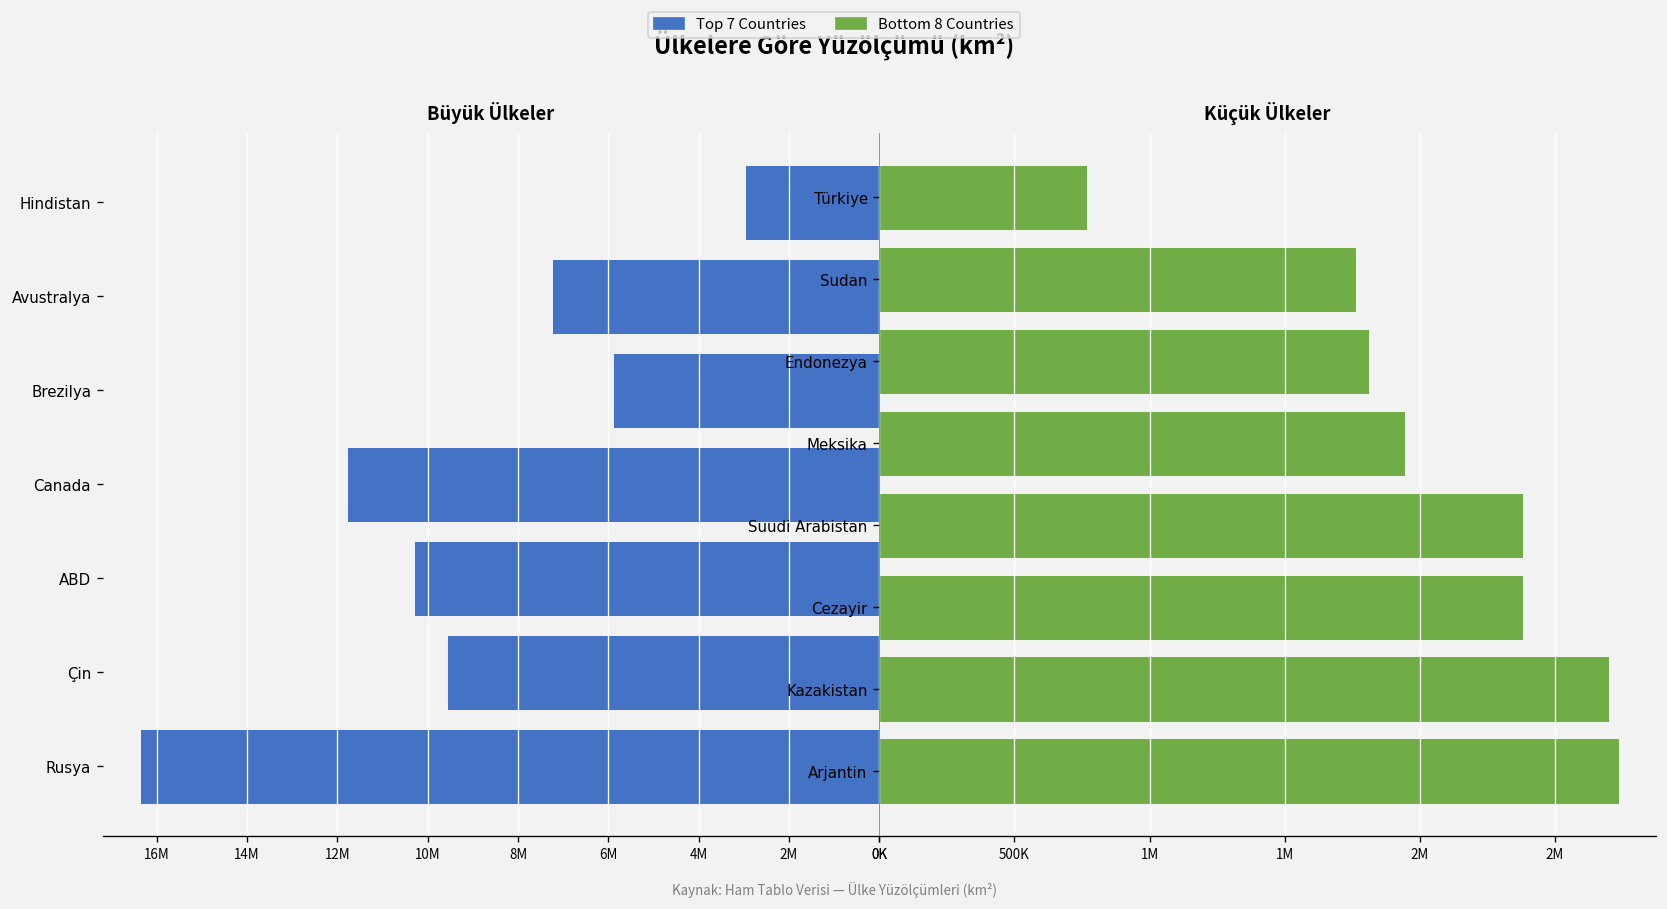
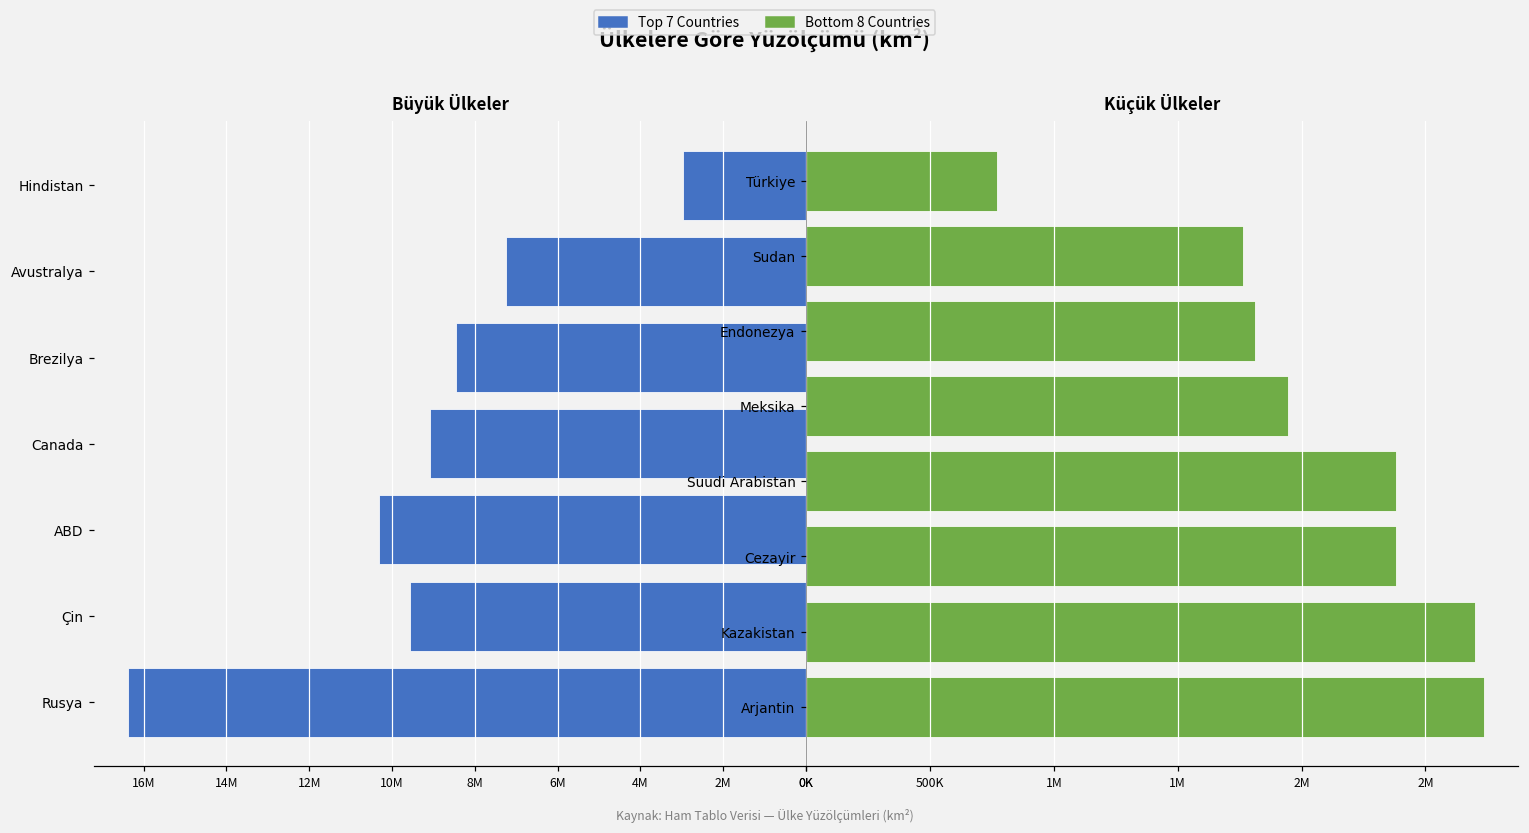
Büyük Ülkeler, Brezilya: 5900000 -> 8500000
Büyük Ülkeler, Canada: 11800000 -> 9100000
